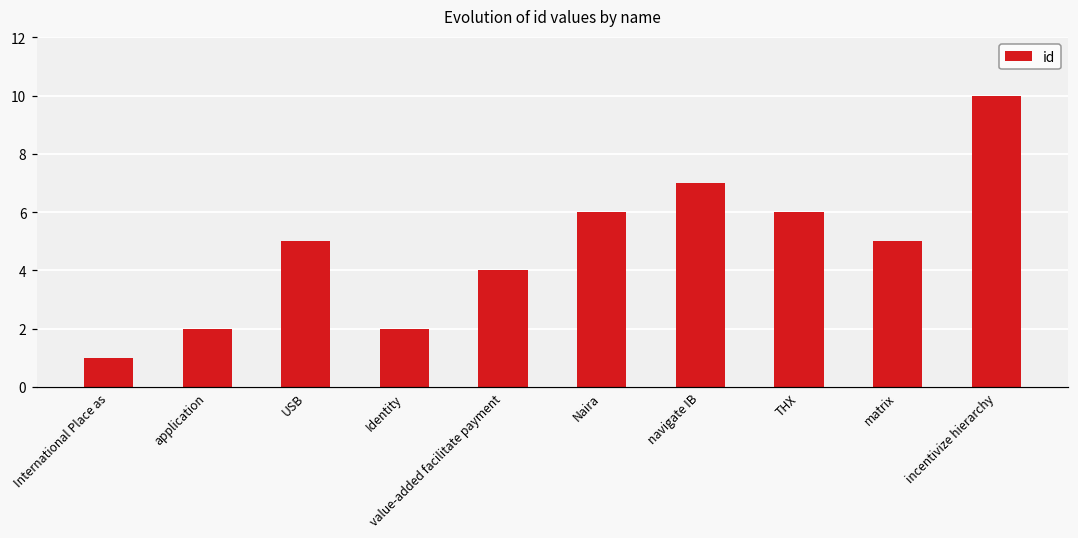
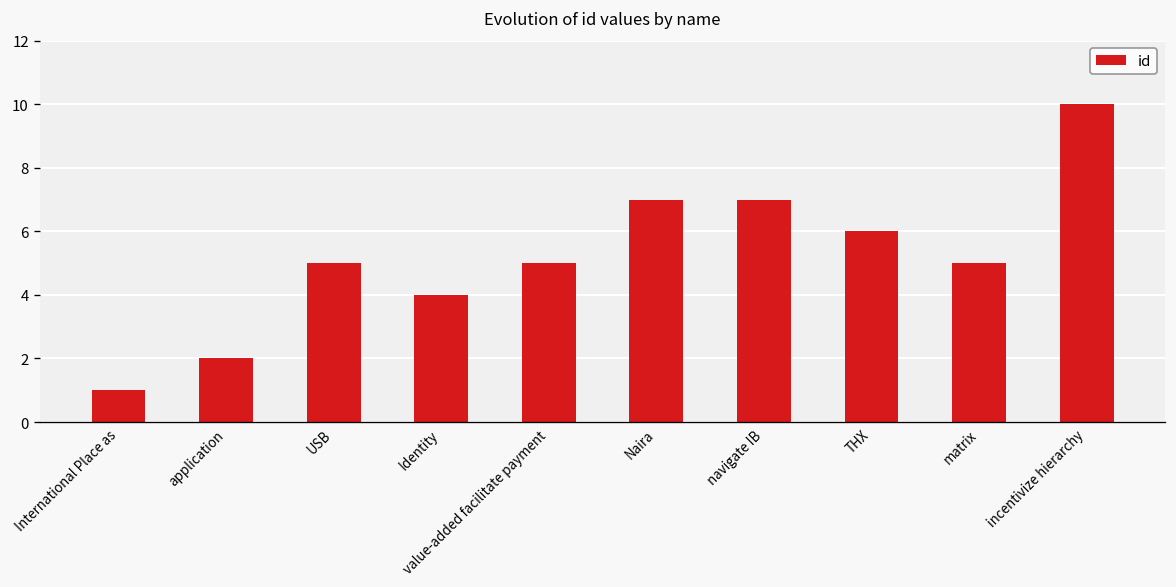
Identity: 2 -> 4
value-added facilitate payment: 4 -> 5
Naira: 6 -> 7
